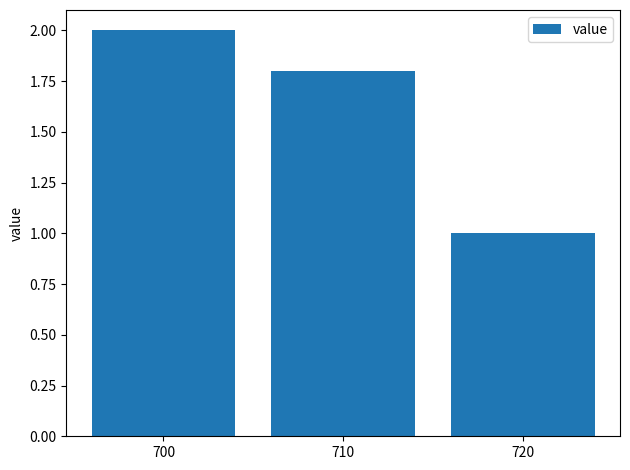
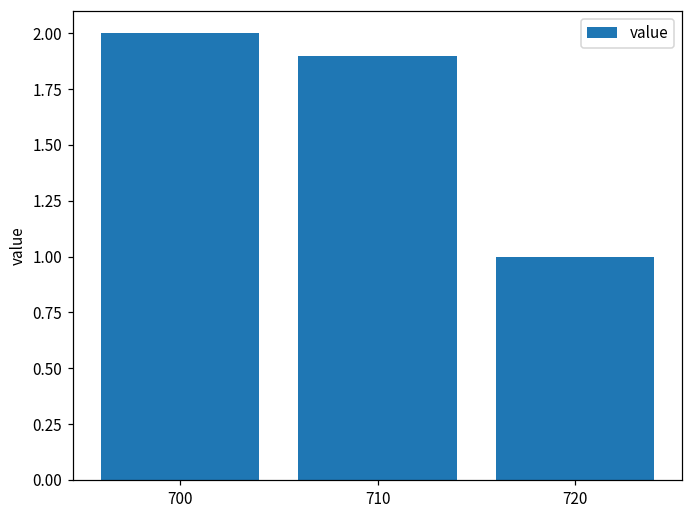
710: 1.8 -> 1.9
